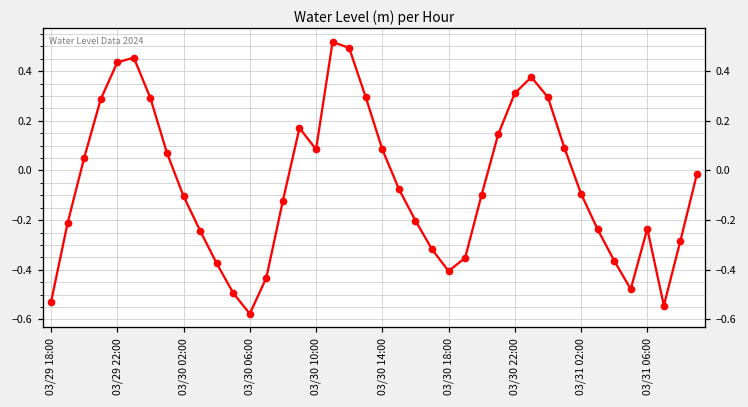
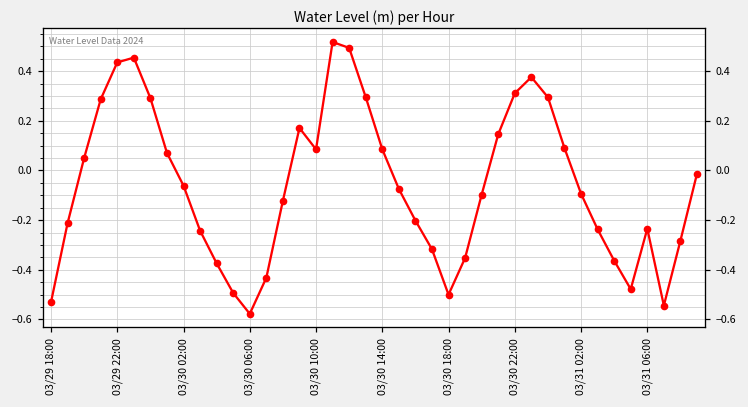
03/30 02:00: -0.10 -> -0.06
03/30 18:00: -0.41 -> -0.50
